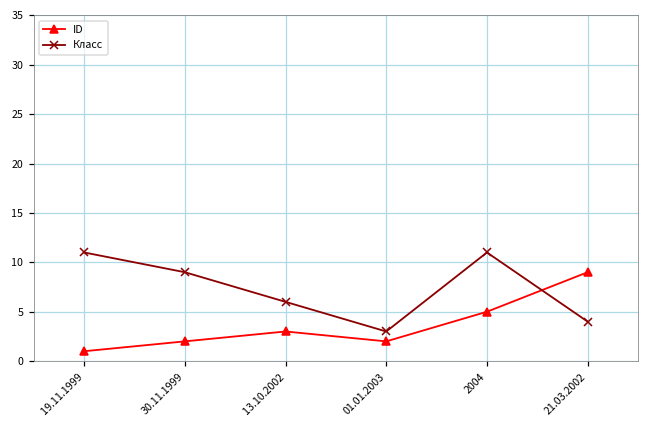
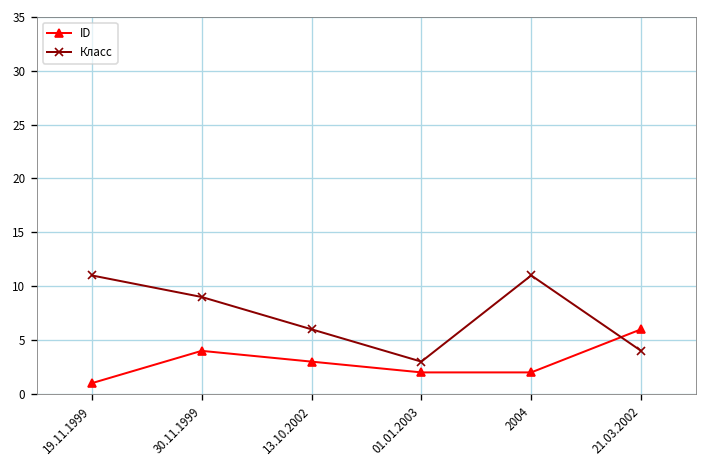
ID, 30.11.1999: 2 -> 4
ID, 2004: 5 -> 2
ID, 21.03.2002: 9 -> 6
